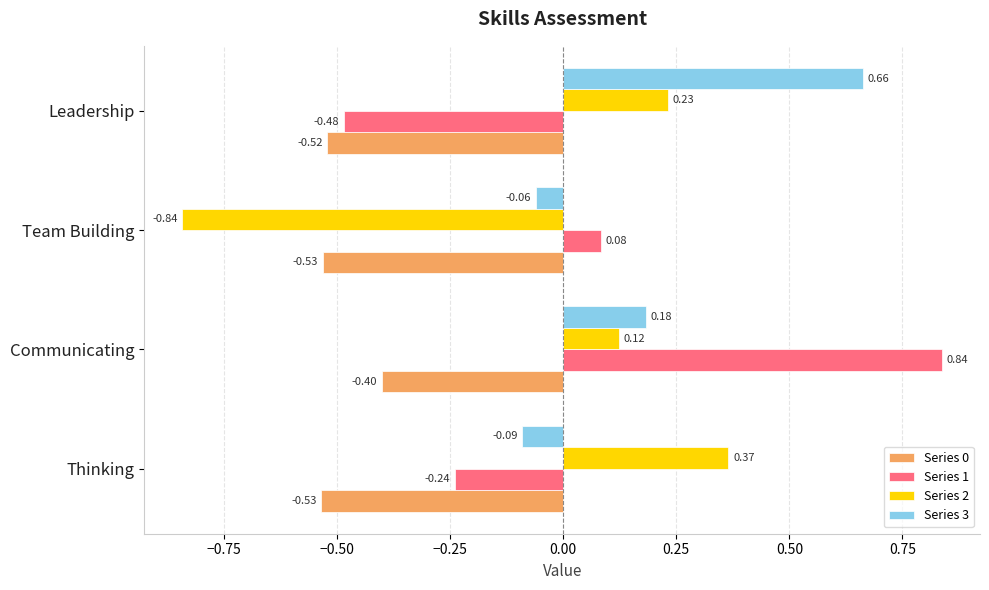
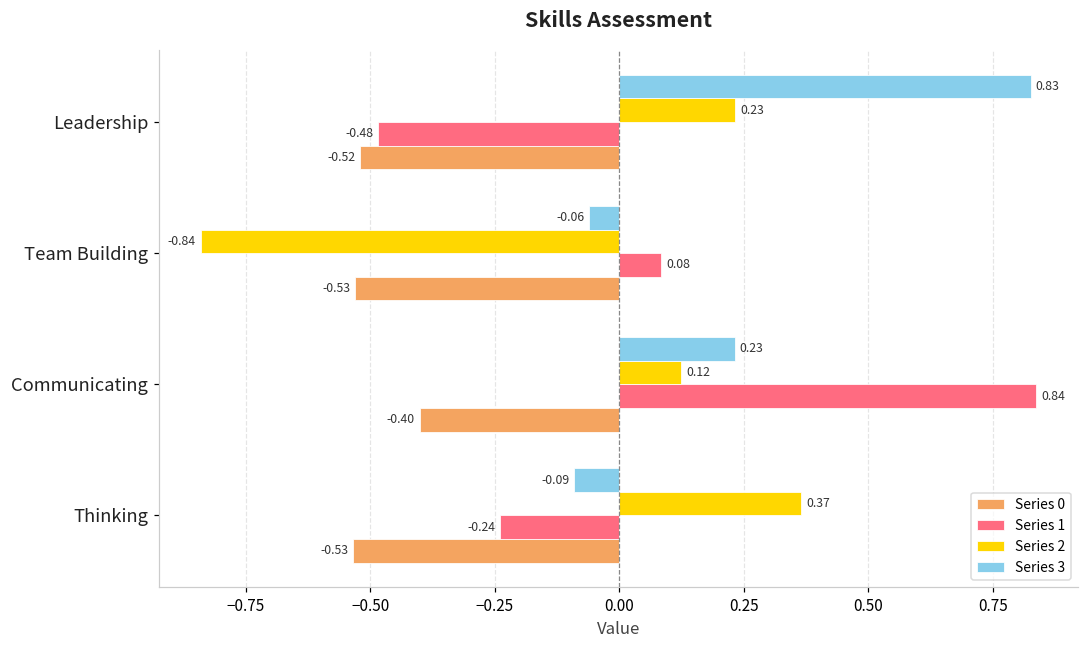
Series 3, Leadership: 0.66 -> 0.83
Series 3, Communicating: 0.18 -> 0.23
